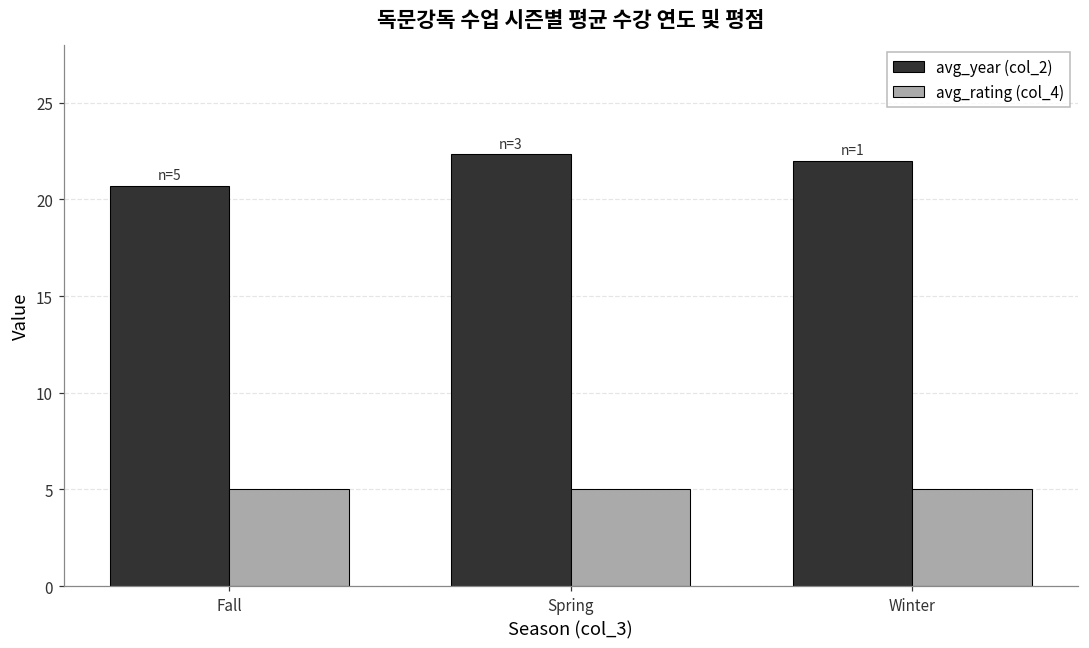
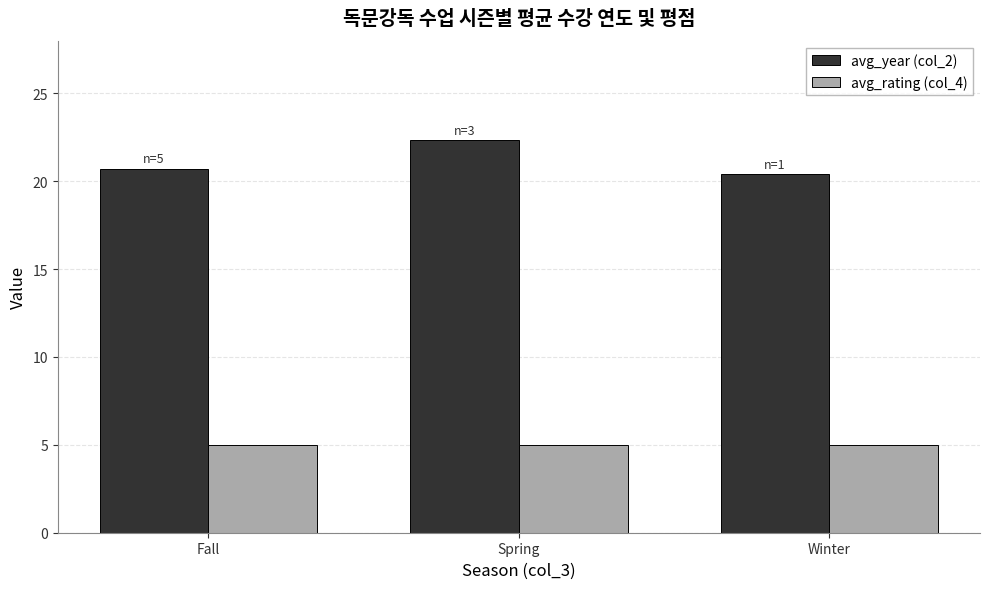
avg_year (col_2), Winter: 22.0 -> 20.4
